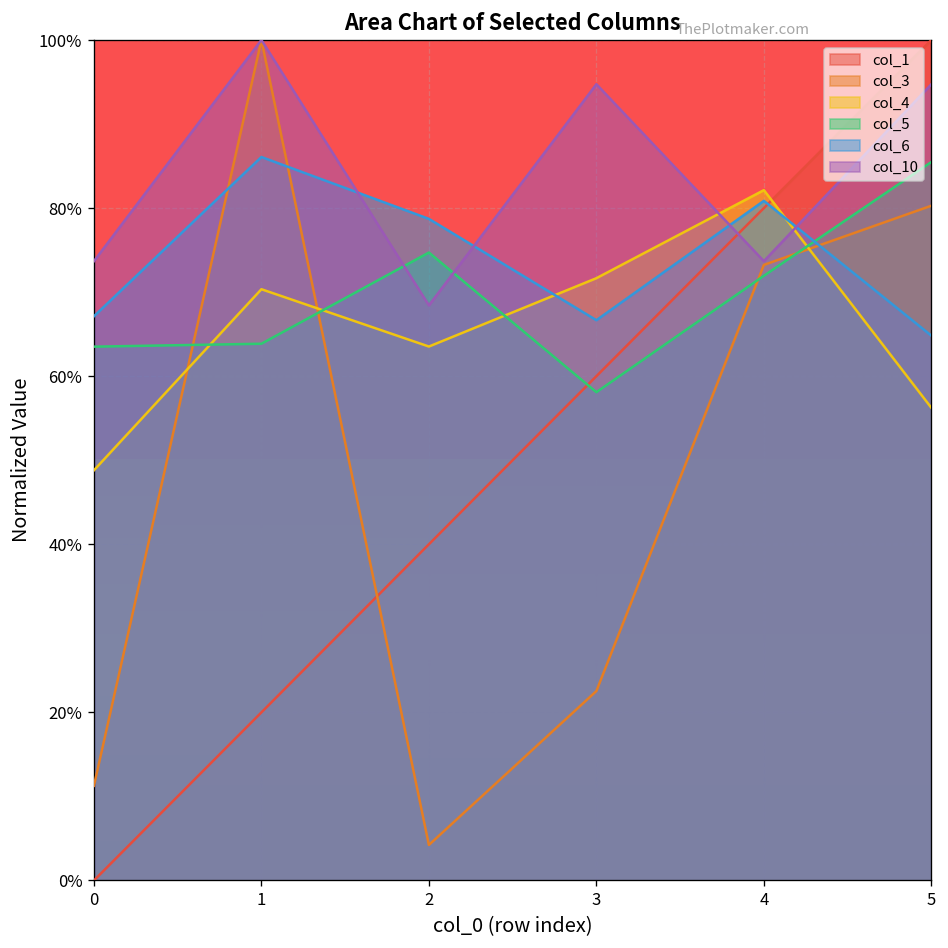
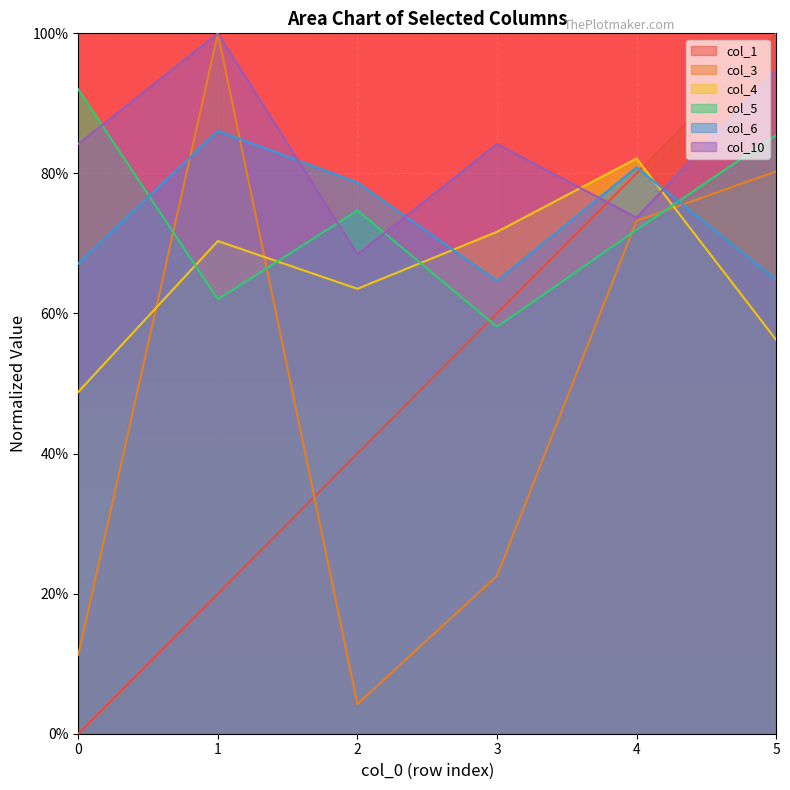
col_5, 0: 64% -> 92%
col_10, 0: 74% -> 84%
col_5, 1: 64% -> 62%
col_6, 3: 67% -> 65%
col_10, 3: 95% -> 84%
